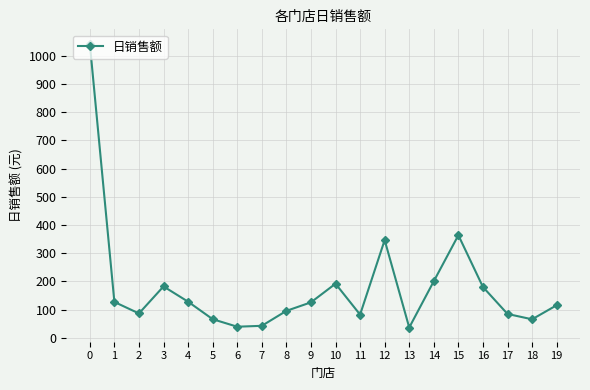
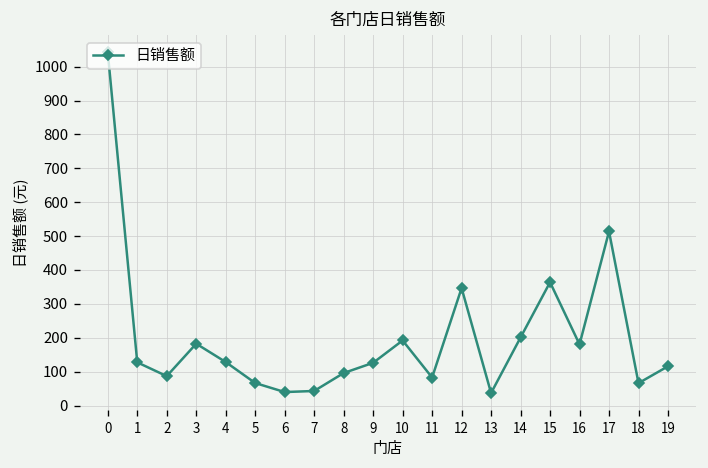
17: 80 -> 510
